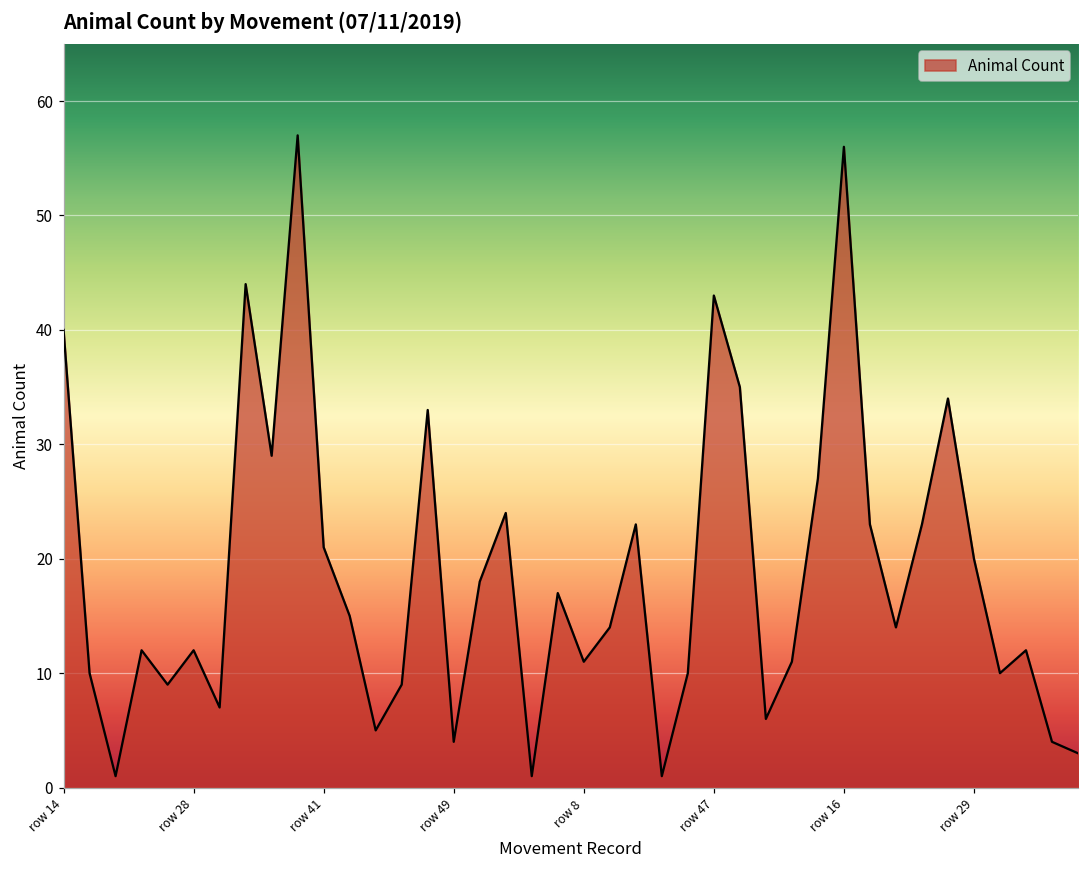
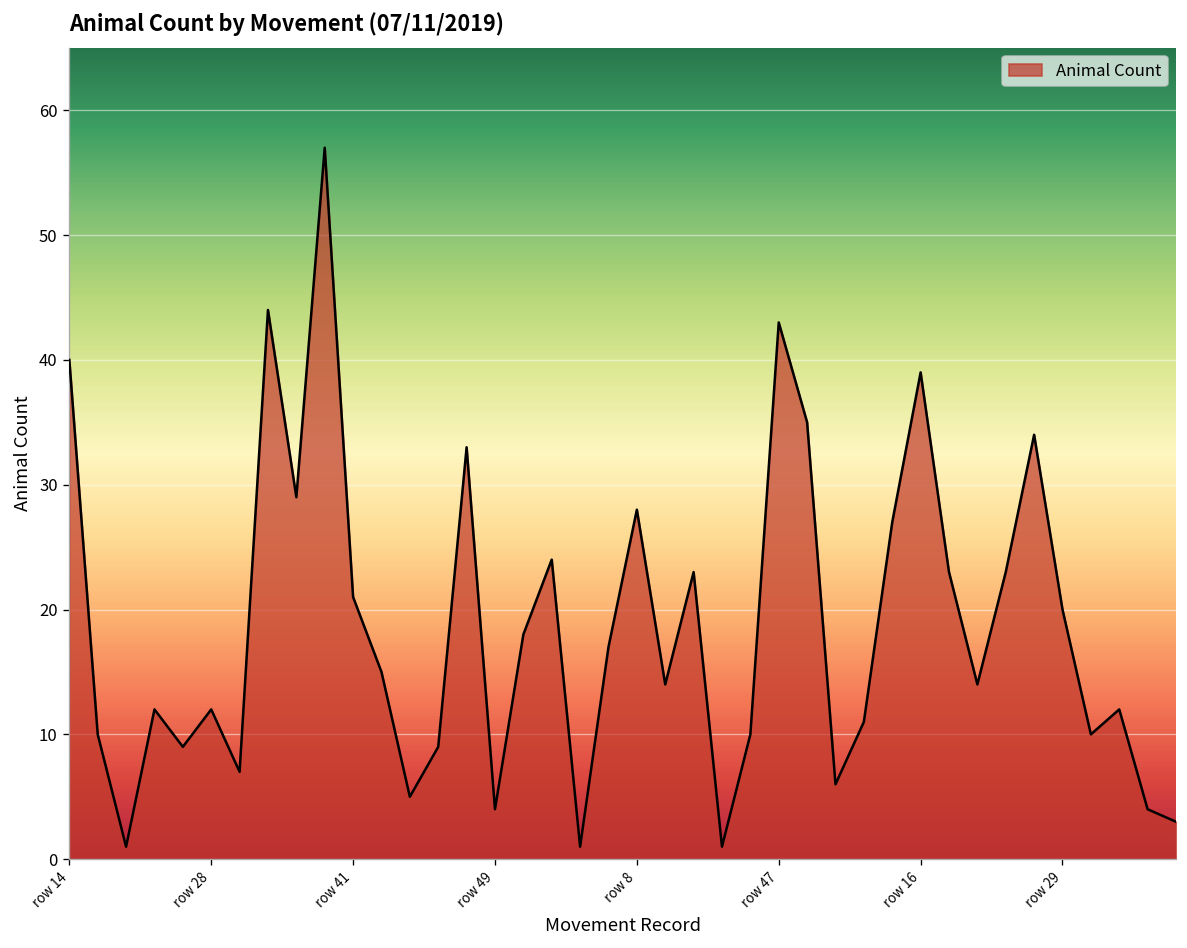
row 8: 11 -> 28
row 16: 56 -> 39
